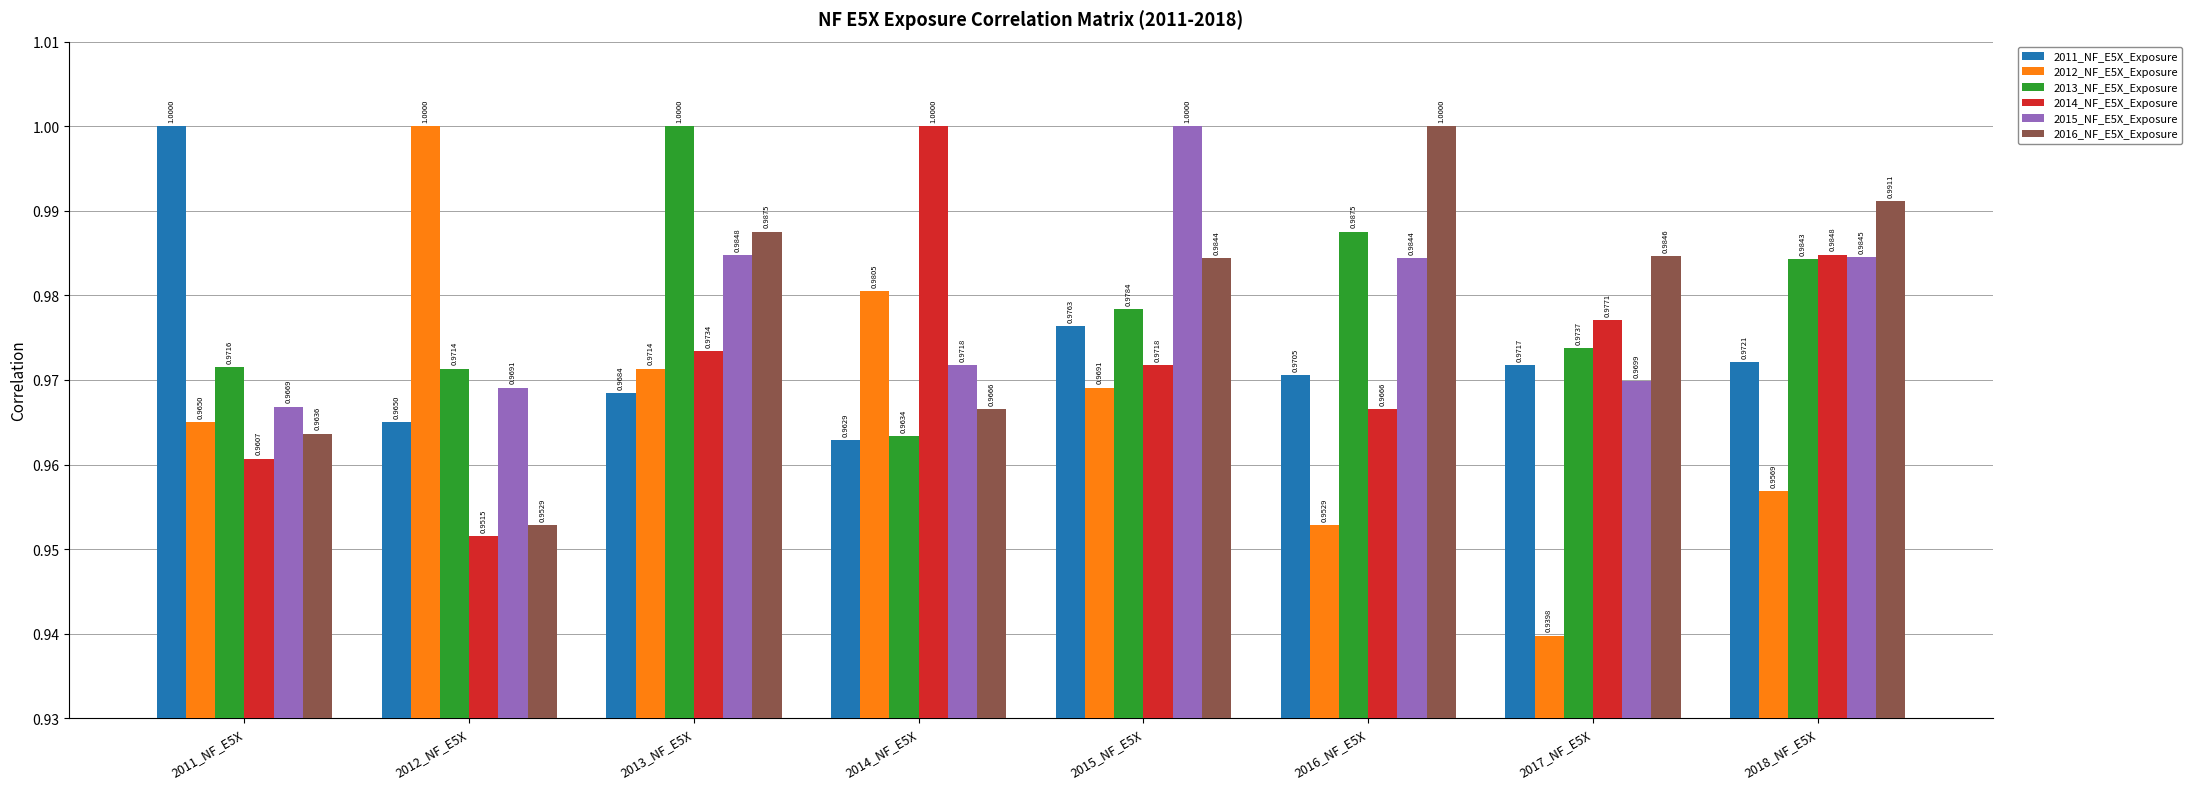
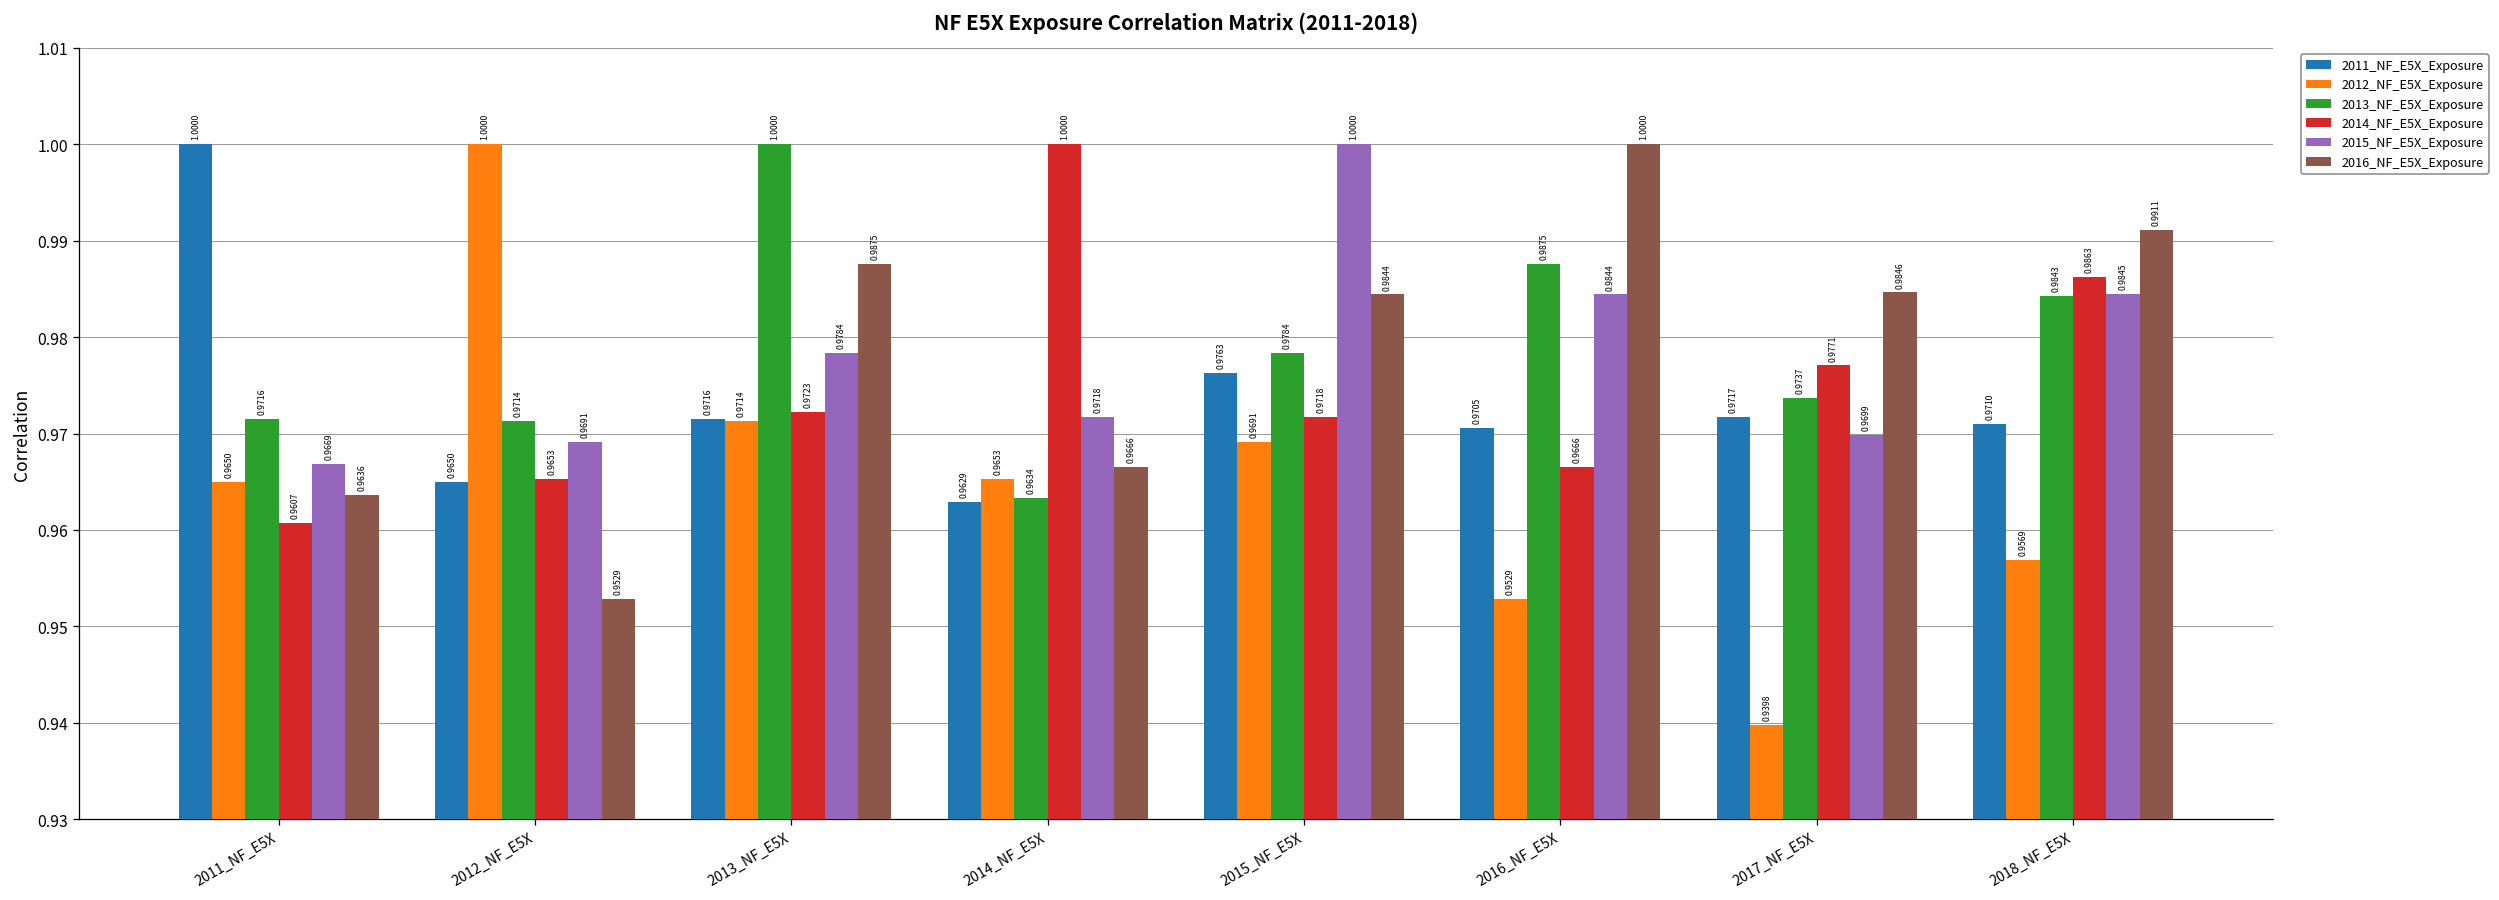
2014_NF_E5X_Exposure, 2012_NF_E5X: 0.9515 -> 0.9653
2011_NF_E5X_Exposure, 2013_NF_E5X: 0.9684 -> 0.9716
2014_NF_E5X_Exposure, 2013_NF_E5X: 0.9734 -> 0.9723
2015_NF_E5X_Exposure, 2013_NF_E5X: 0.9848 -> 0.9784
2012_NF_E5X_Exposure, 2014_NF_E5X: 0.9805 -> 0.9653
2011_NF_E5X_Exposure, 2018_NF_E5X: 0.9721 -> 0.9710
2014_NF_E5X_Exposure, 2018_NF_E5X: 0.9848 -> 0.9863
